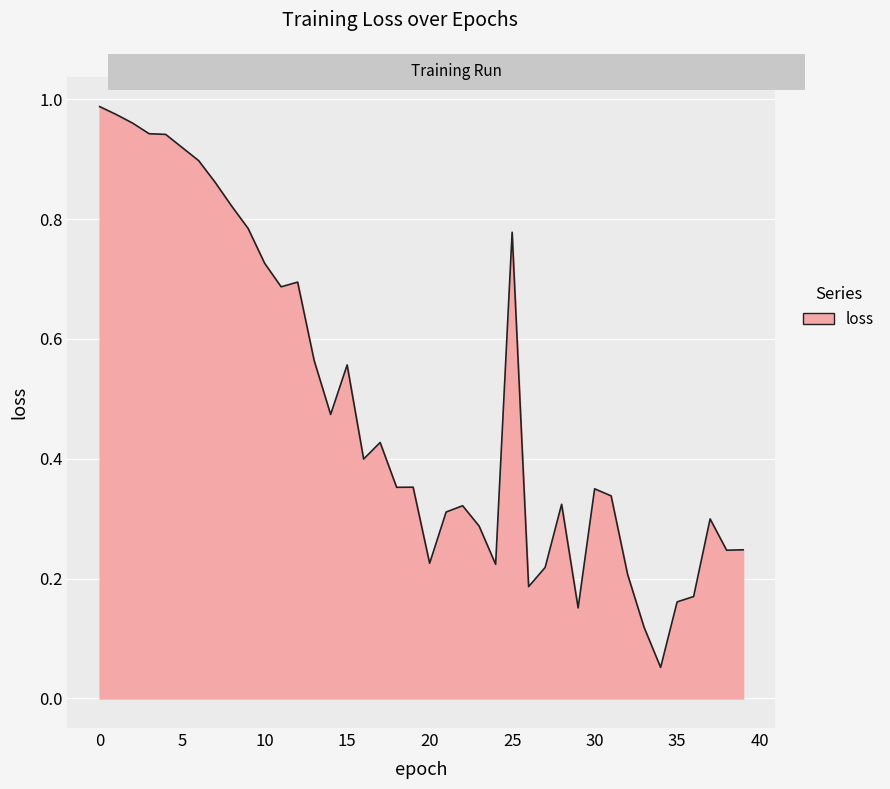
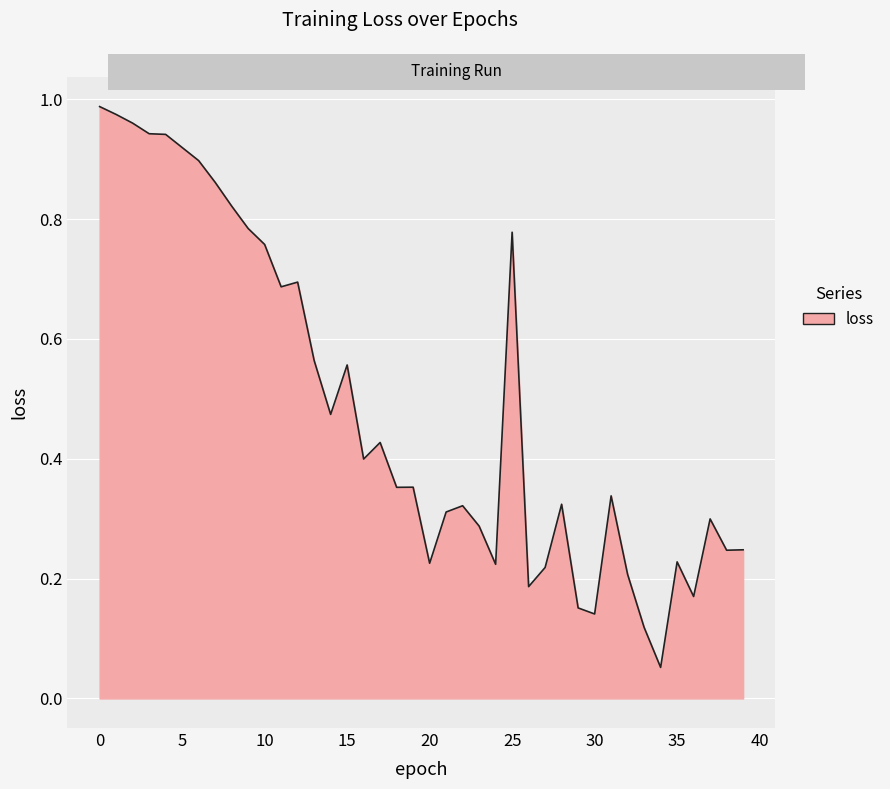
10: 0.73 -> 0.76
30: 0.35 -> 0.14
35: 0.16 -> 0.23
